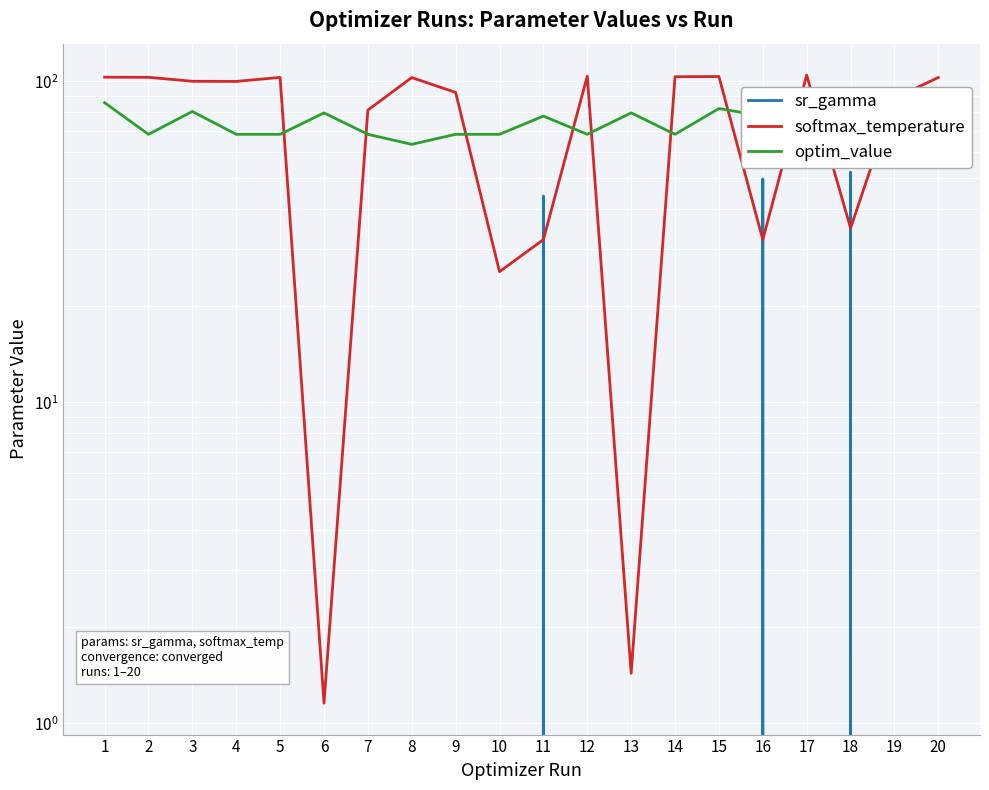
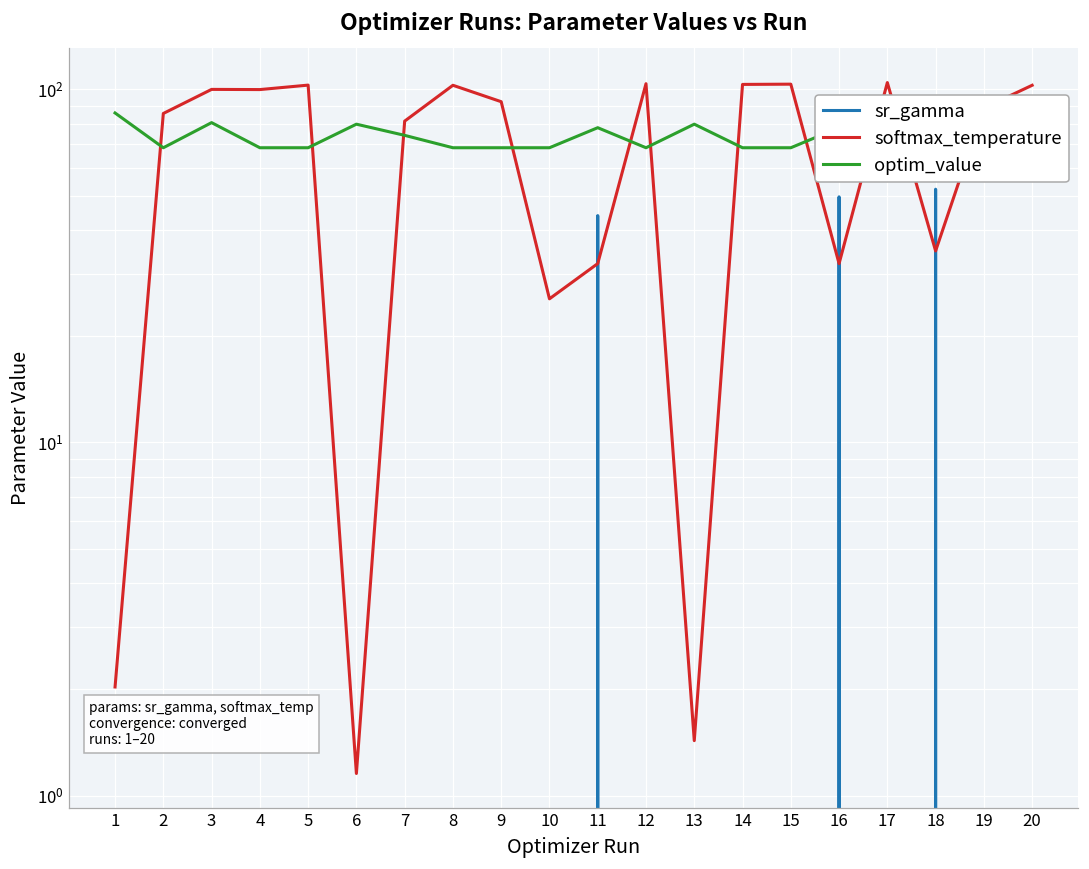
softmax_temperature, 1: 103 -> 2.0
softmax_temperature, 2: 103 -> 85
optim_value, 7: 68 -> 74
optim_value, 8: 64 -> 68
optim_value, 15: 82 -> 68
